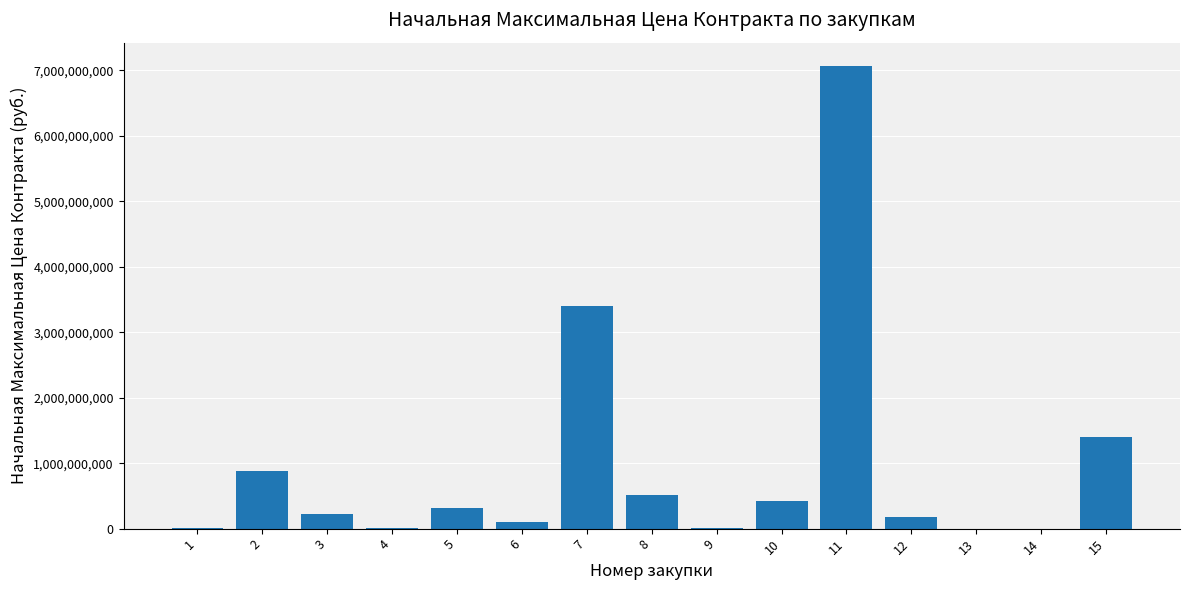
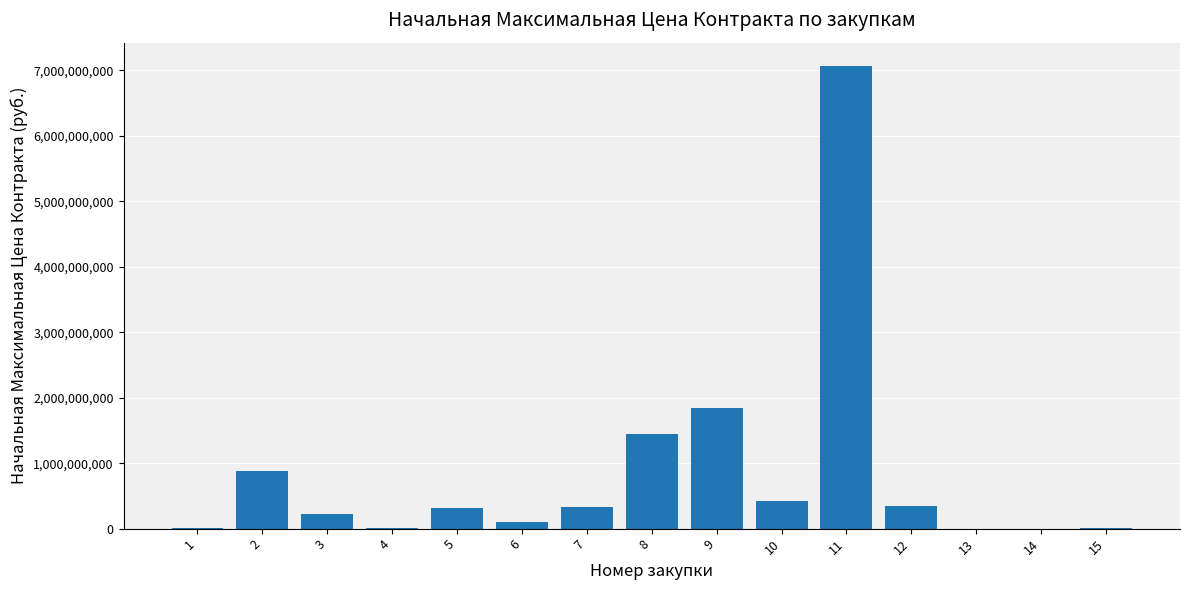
7: 3,400,000,000 -> 300,000,000
8: 500,000,000 -> 1,400,000,000
9: 0 -> 1,800,000,000
12: 200,000,000 -> 300,000,000
15: 1,400,000,000 -> 0
